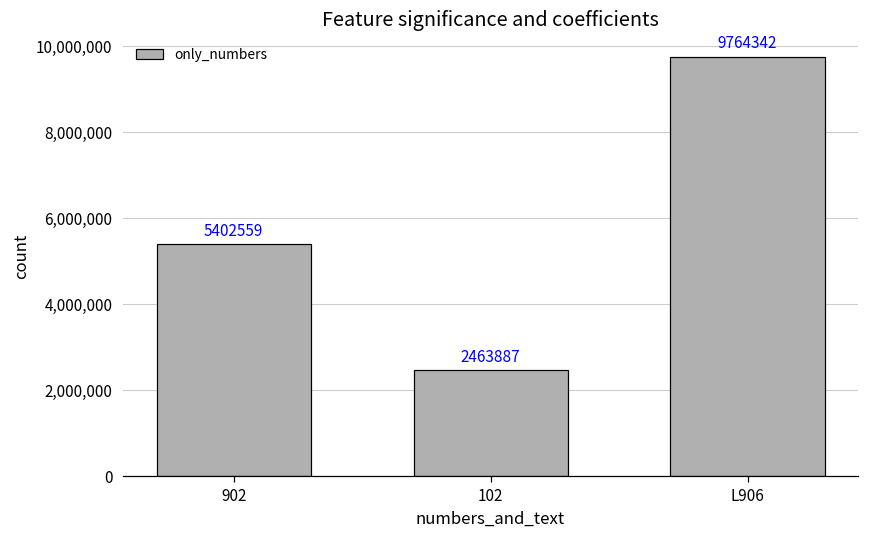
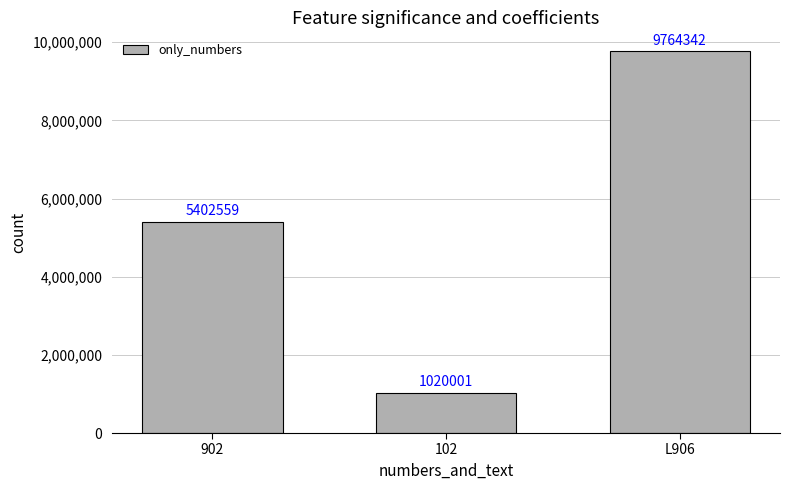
102: 2463887 -> 1020001
